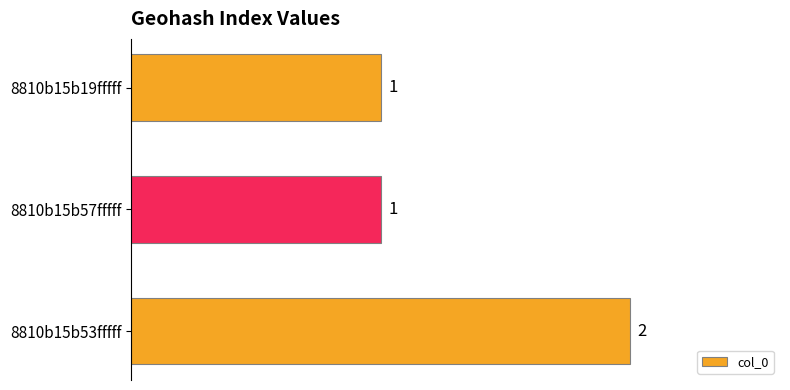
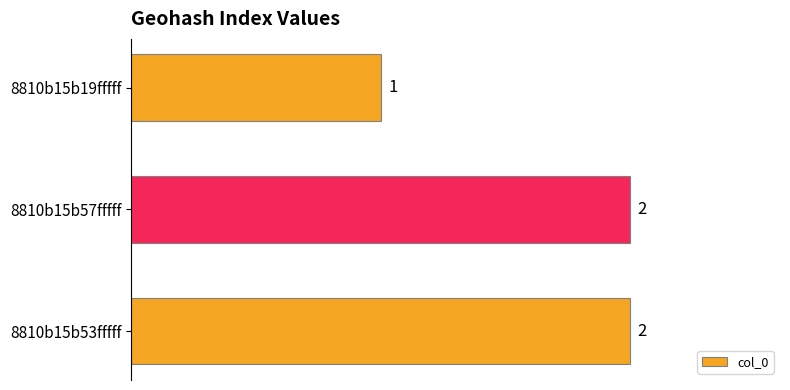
8810b15b57fffff: 1 -> 2
